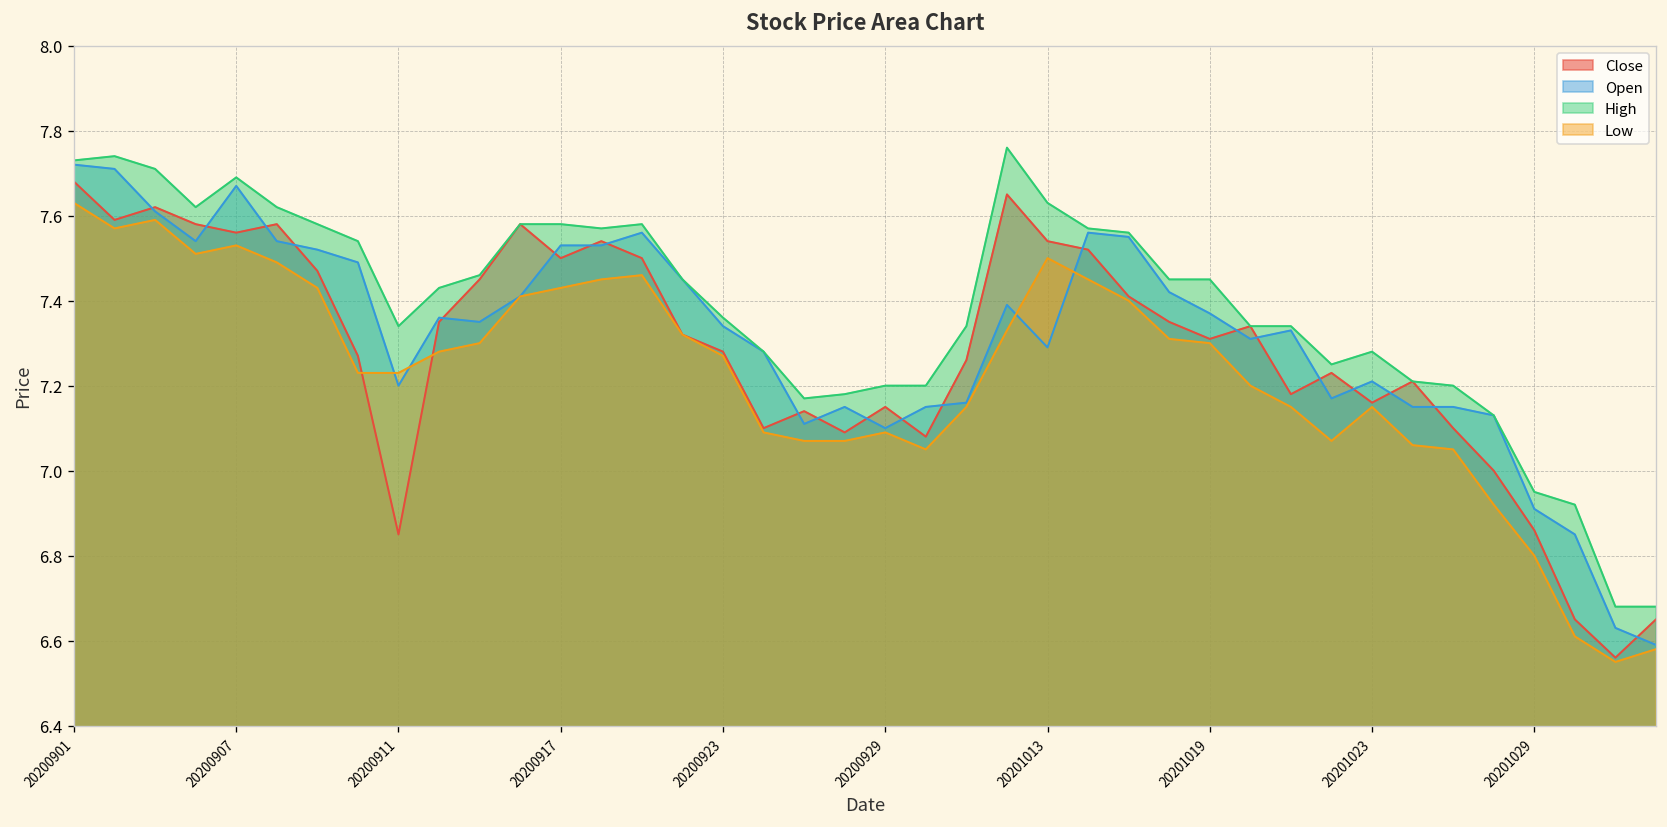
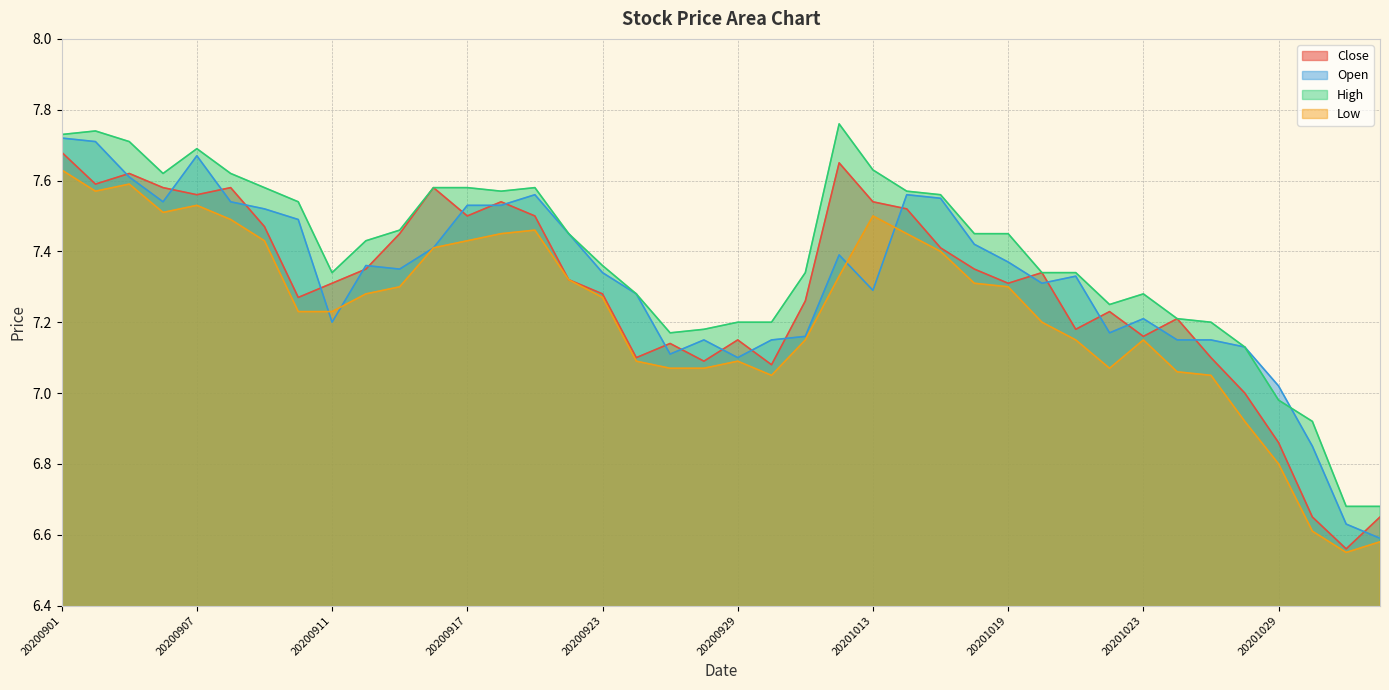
Close, 20200911: 6.85 -> 7.31
Open, 20201029: 6.91 -> 7.02
High, 20201029: 6.95 -> 6.98
